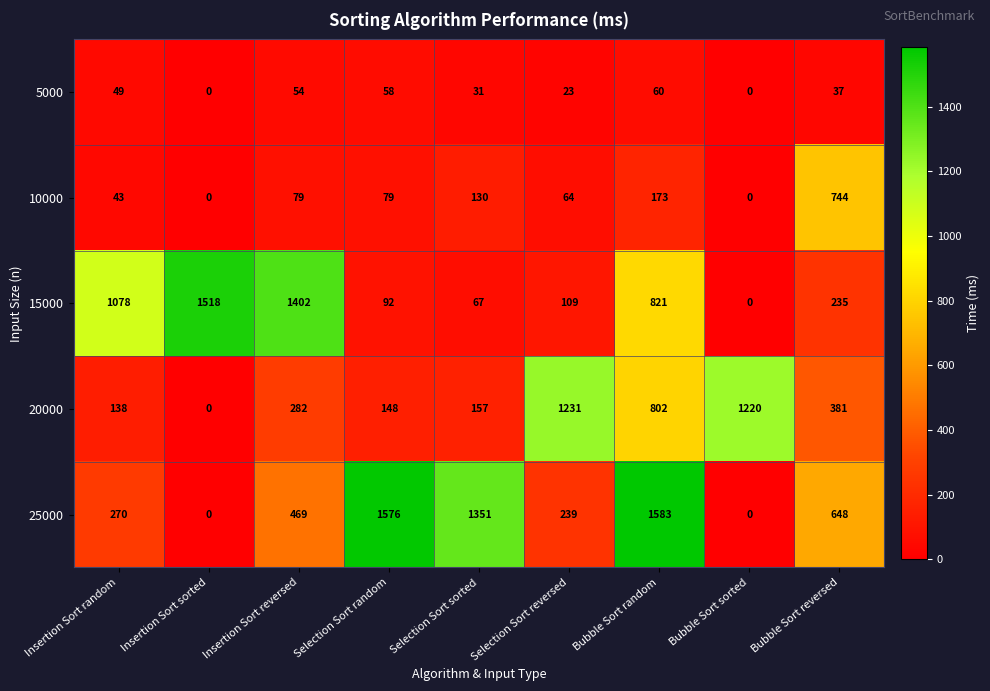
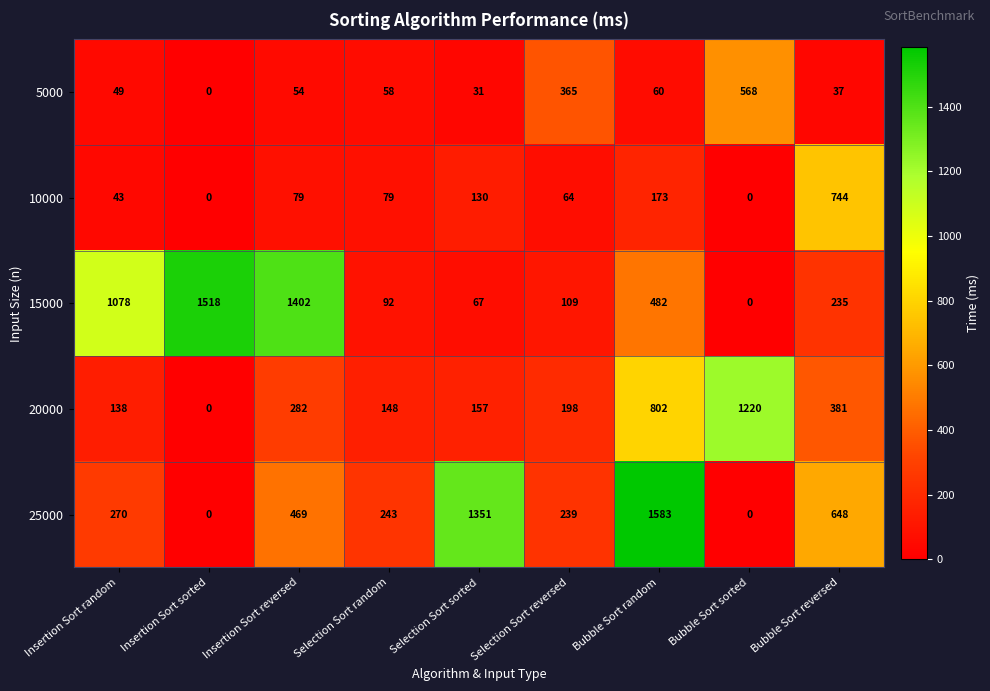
5000, Selection Sort reversed: 23 -> 365
5000, Bubble Sort sorted: 0 -> 568
15000, Bubble Sort random: 821 -> 482
20000, Selection Sort reversed: 1231 -> 198
25000, Selection Sort random: 1576 -> 243
